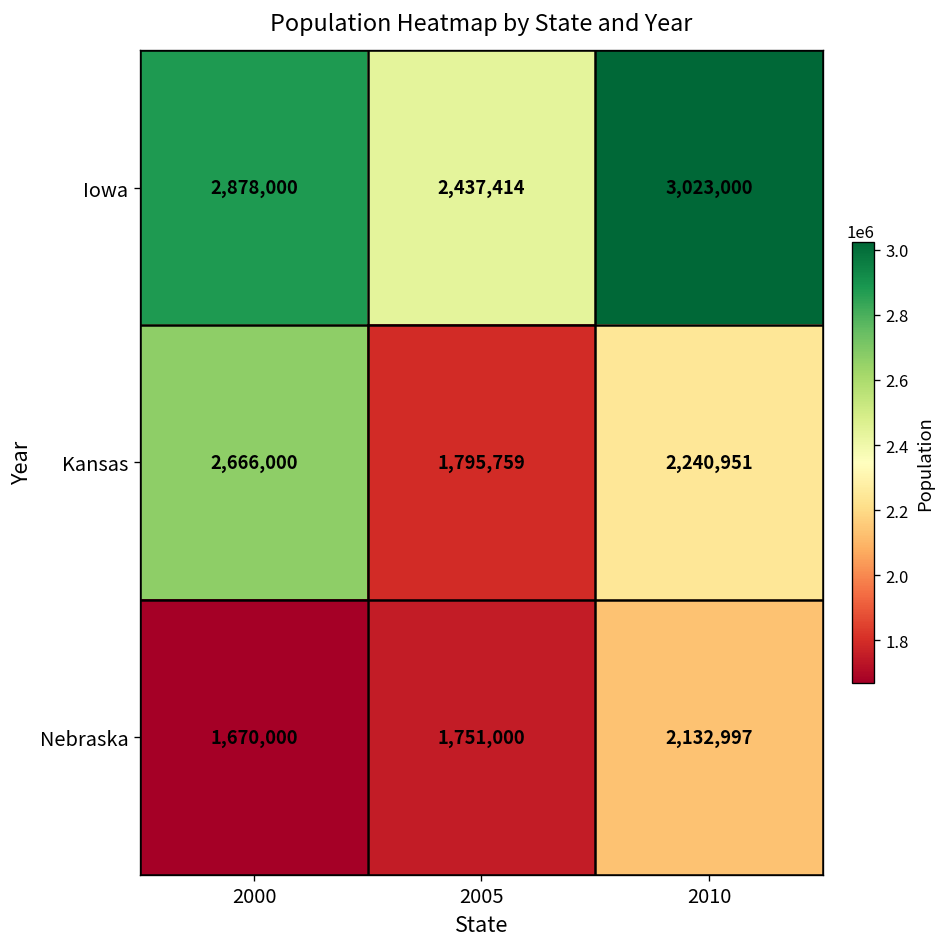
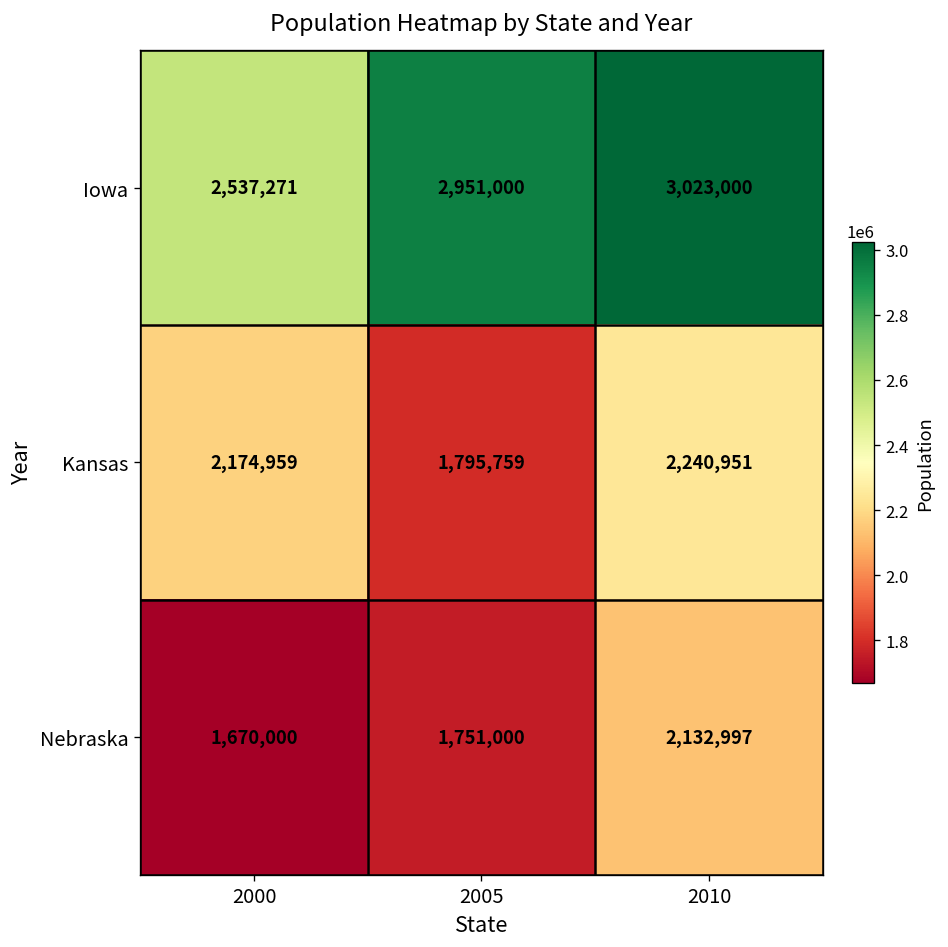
Iowa, 2000: 2,878,000 -> 2,537,271
Iowa, 2005: 2,437,414 -> 2,951,000
Kansas, 2000: 2,666,000 -> 2,174,959
